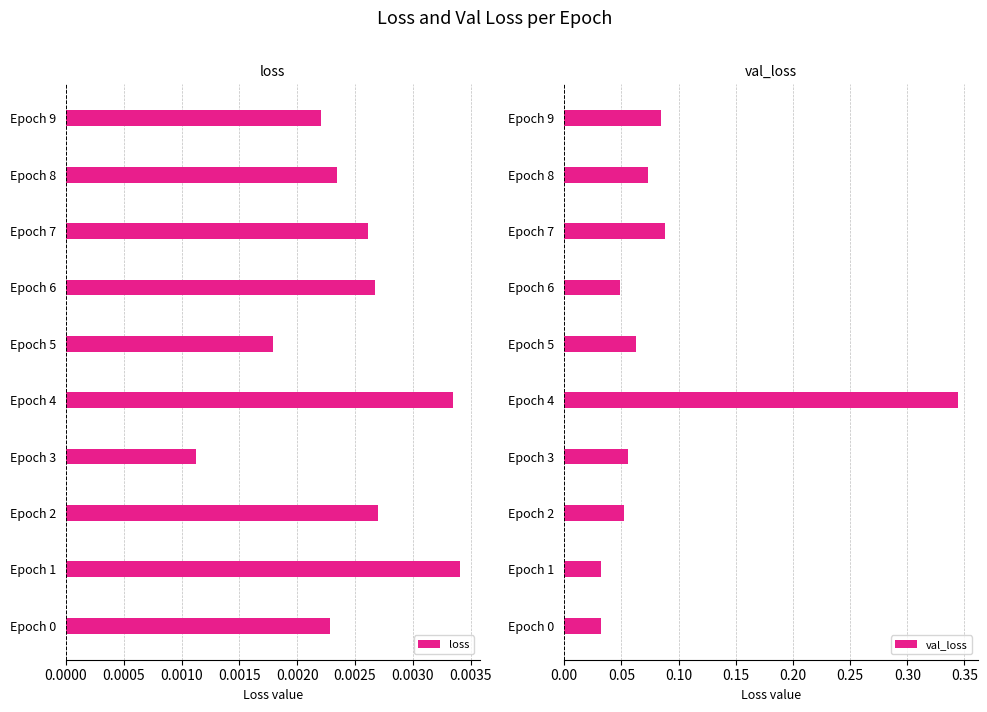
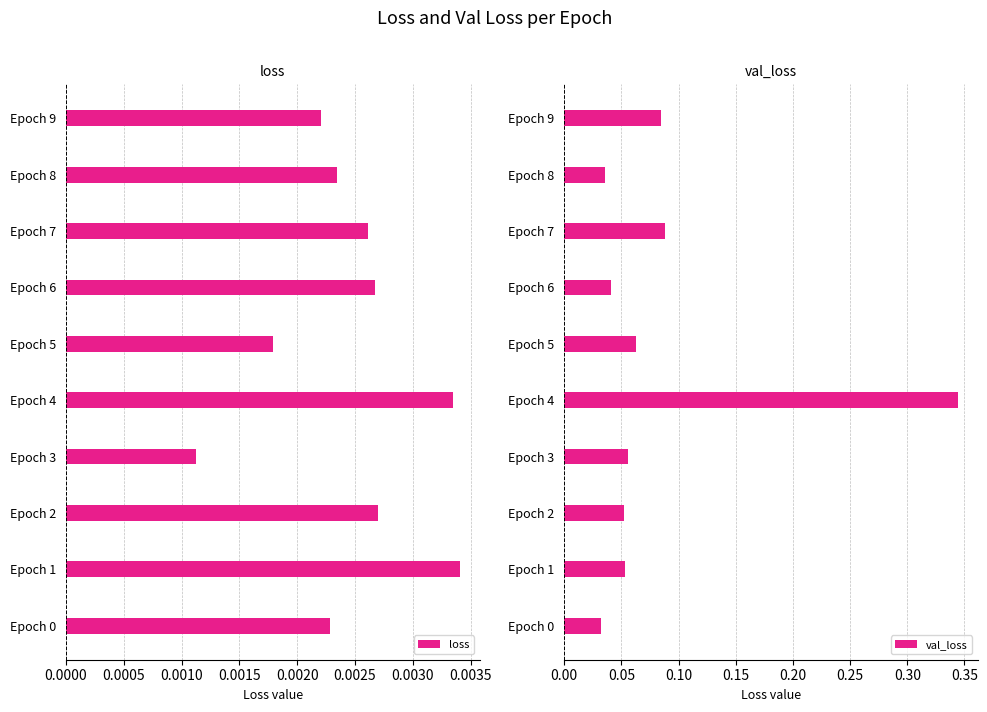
val_loss, Epoch 8: 0.073 -> 0.036
val_loss, Epoch 6: 0.049 -> 0.041
val_loss, Epoch 1: 0.032 -> 0.053
